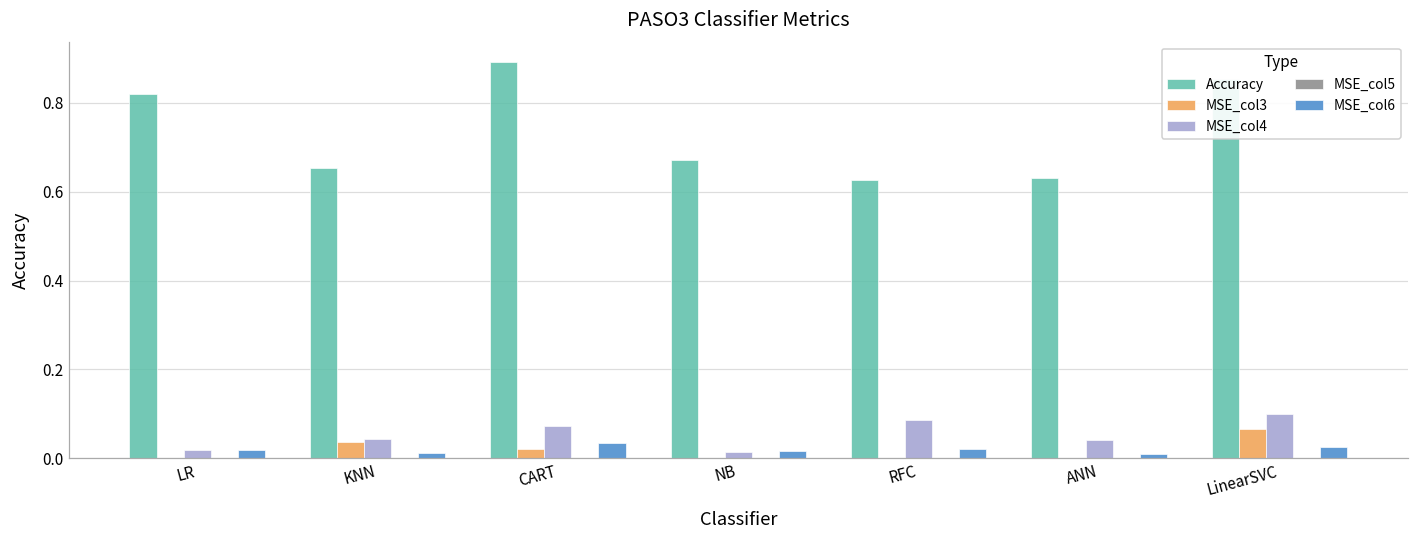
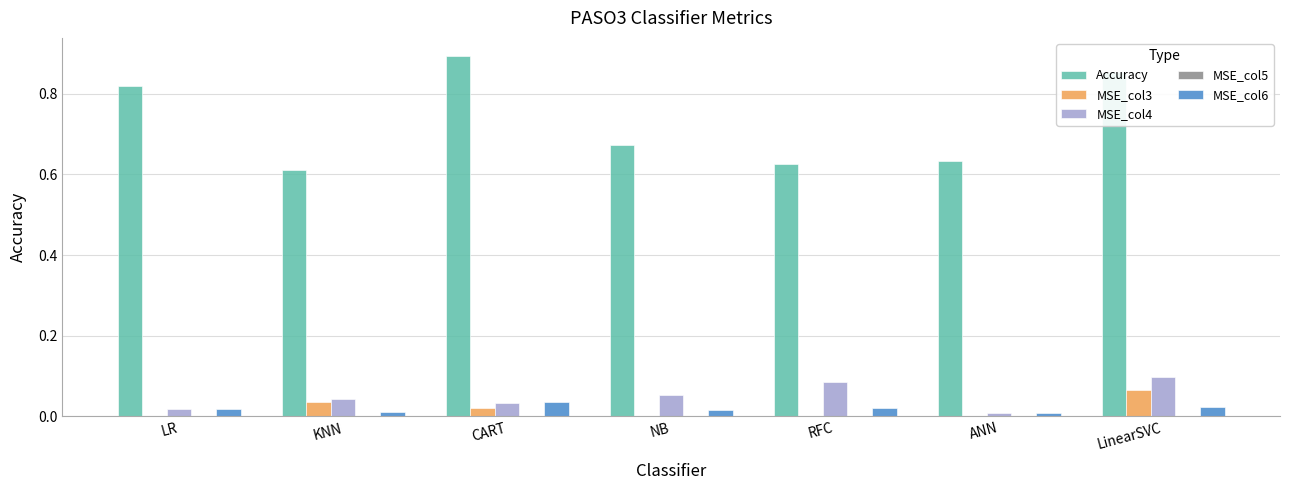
Accuracy, KNN: 0.65 -> 0.61
MSE_col4, CART: 0.07 -> 0.03
MSE_col4, NB: 0.01 -> 0.05
MSE_col4, ANN: 0.04 -> 0.01
